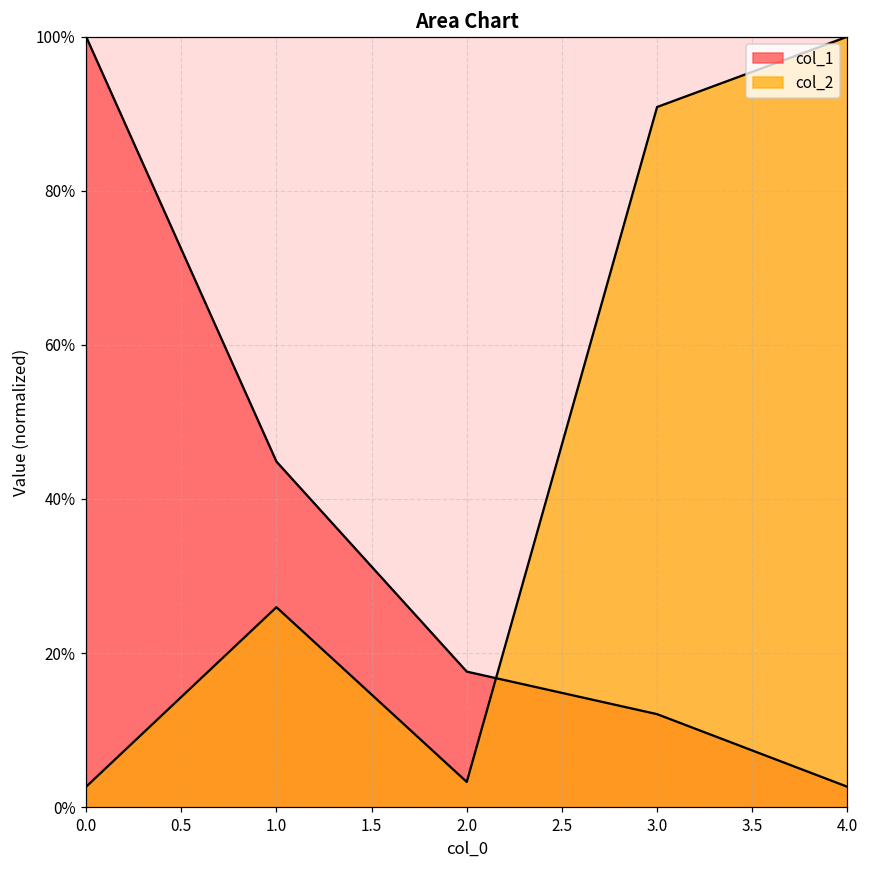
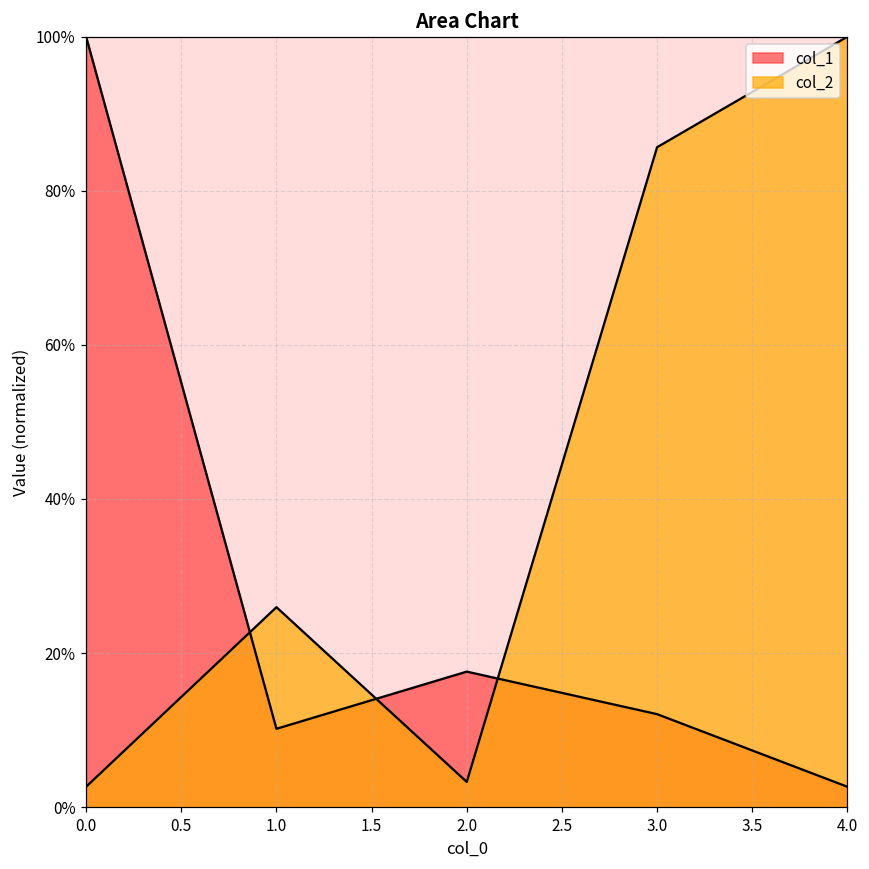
col_1, 1.0: 45% -> 10%
col_2, 3.0: 91% -> 86%
